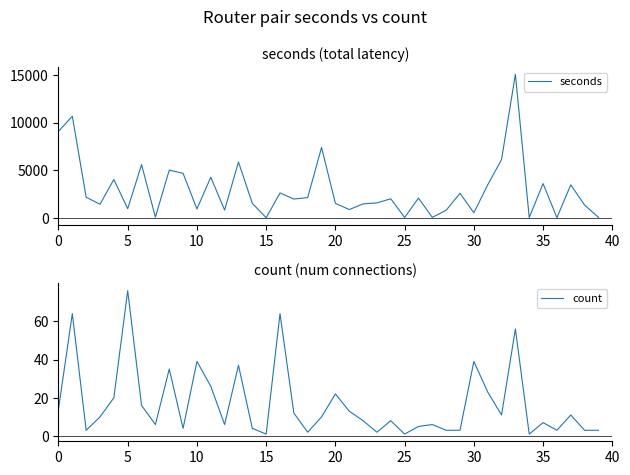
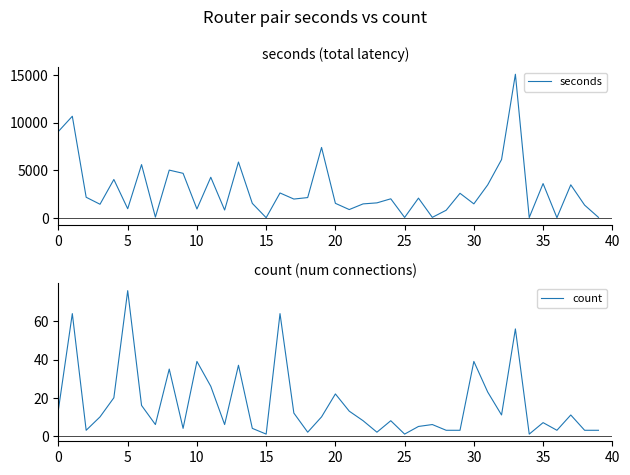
seconds (total latency), 30: 500 -> 1500
